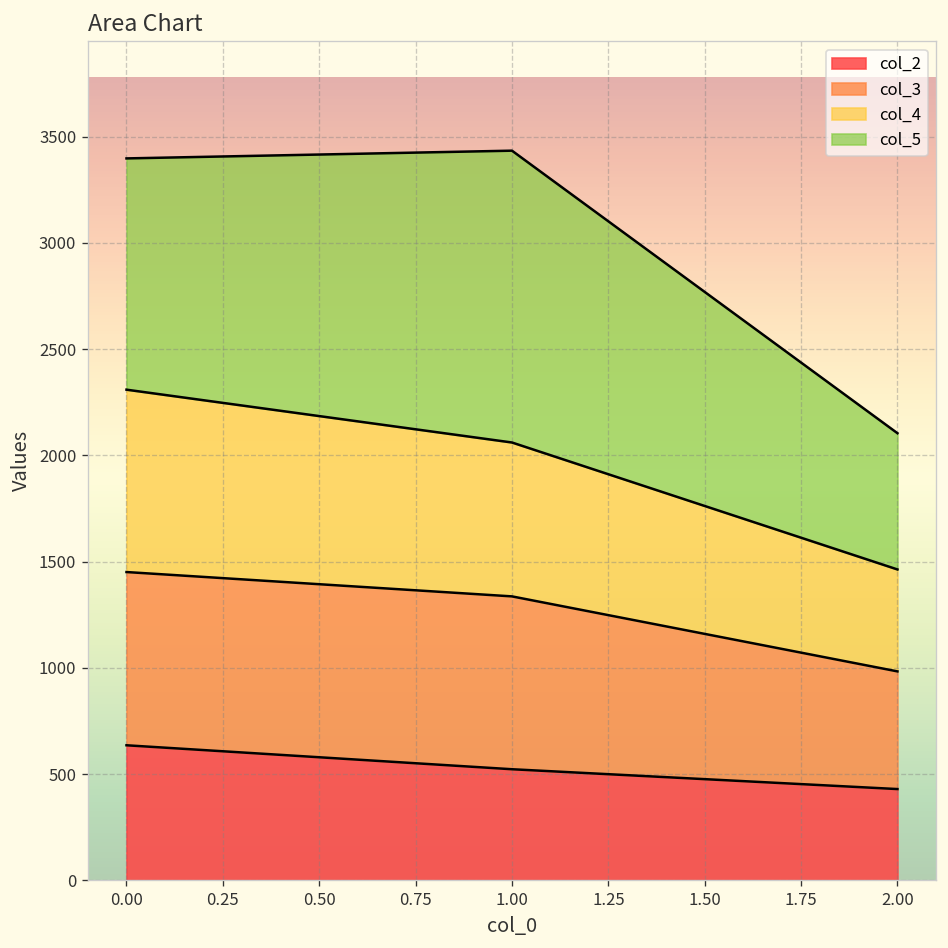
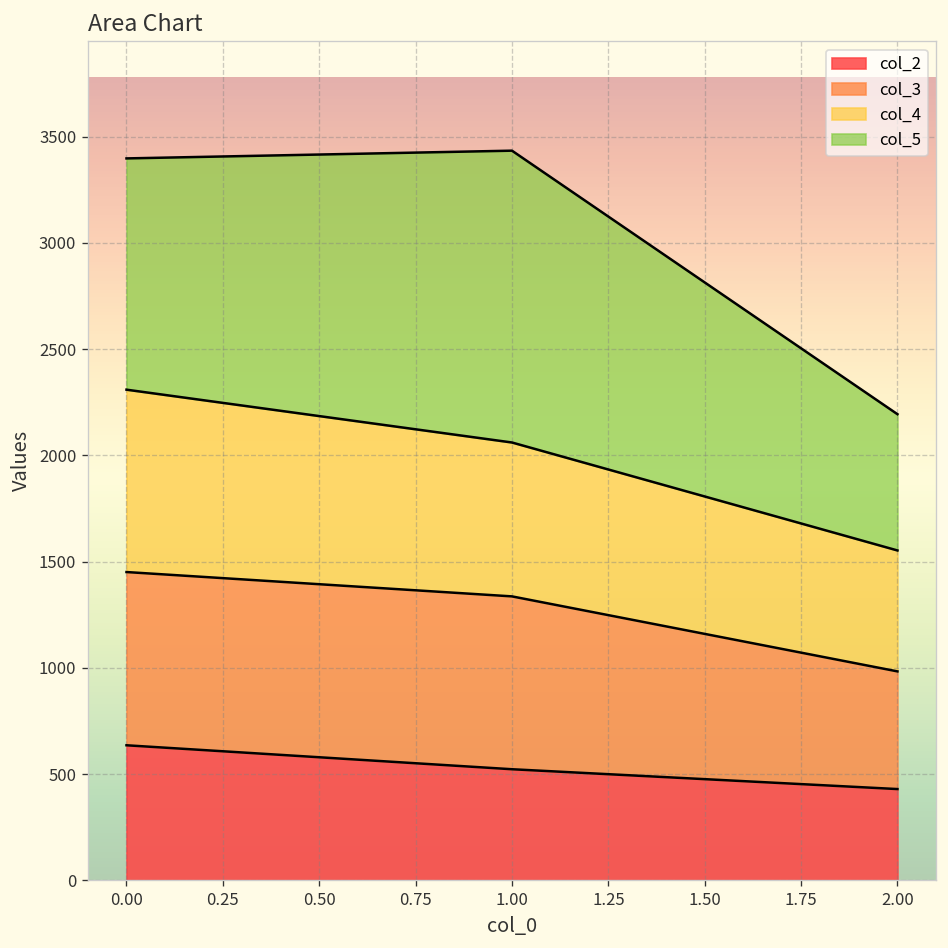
col_4, 2.00: 480 -> 570
